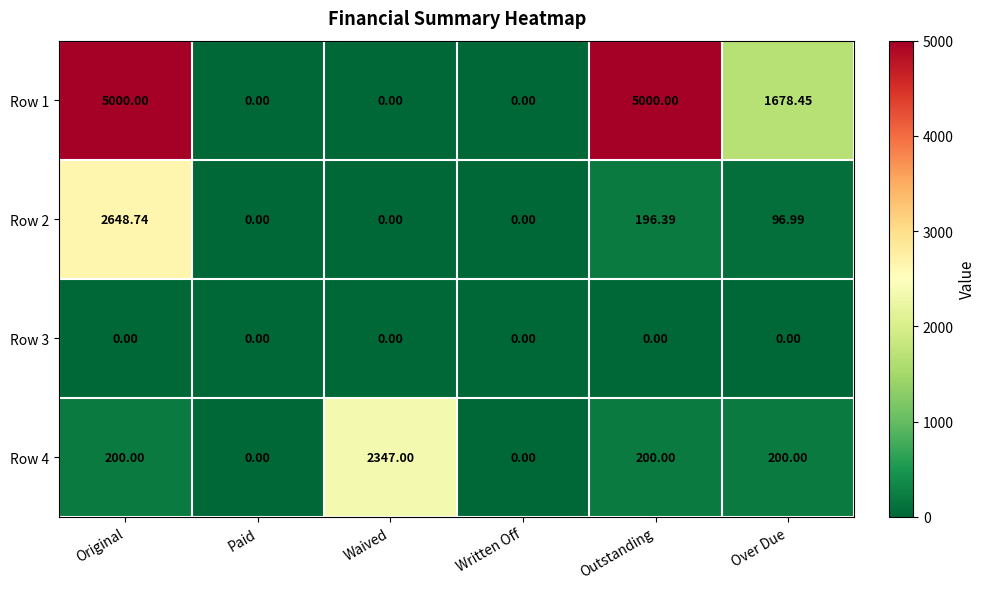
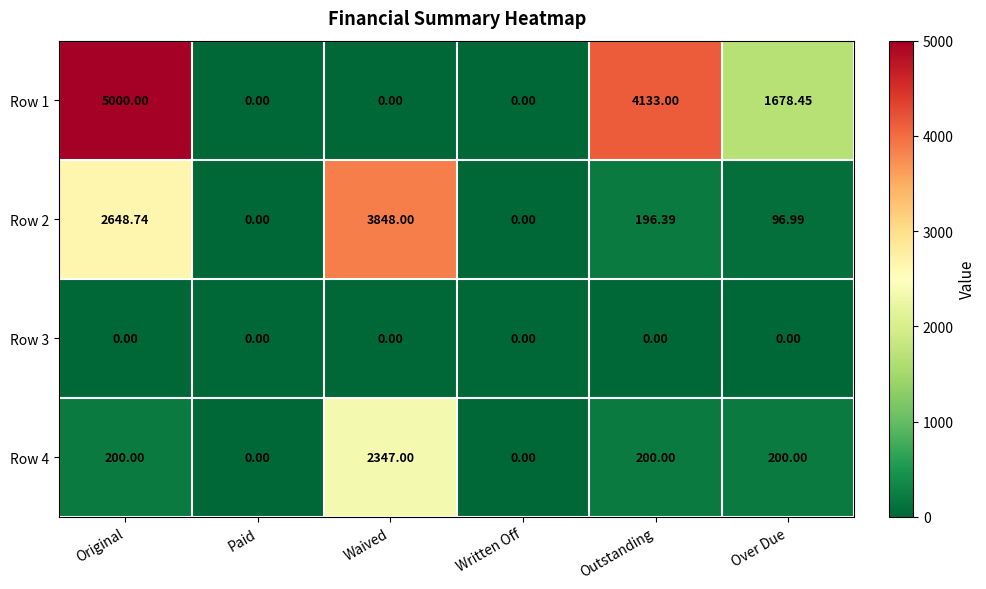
Row 1, Outstanding: 5000.00 -> 4133.00
Row 2, Waived: 0.00 -> 3848.00
